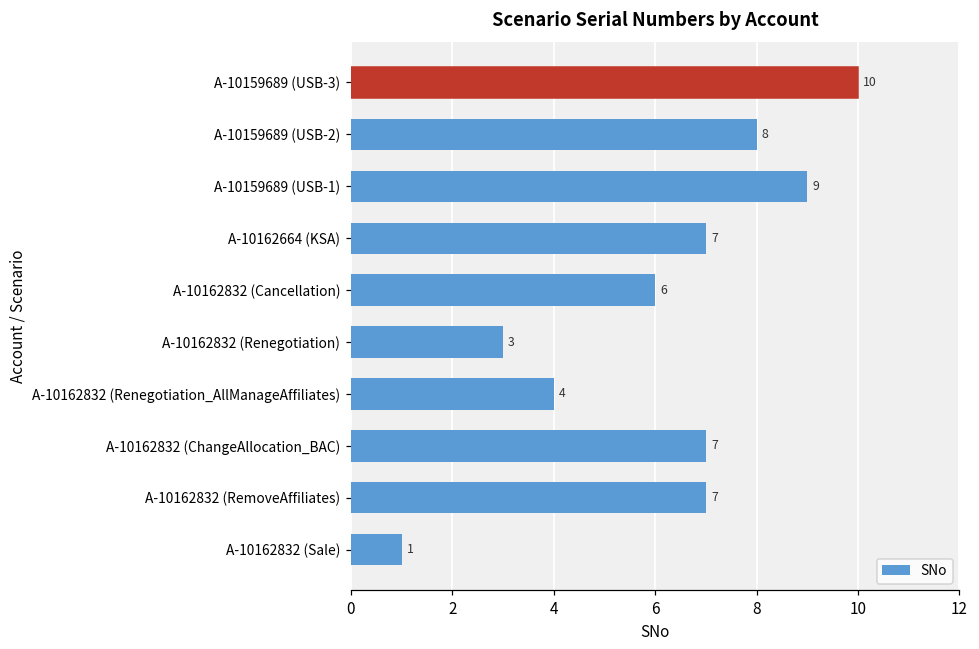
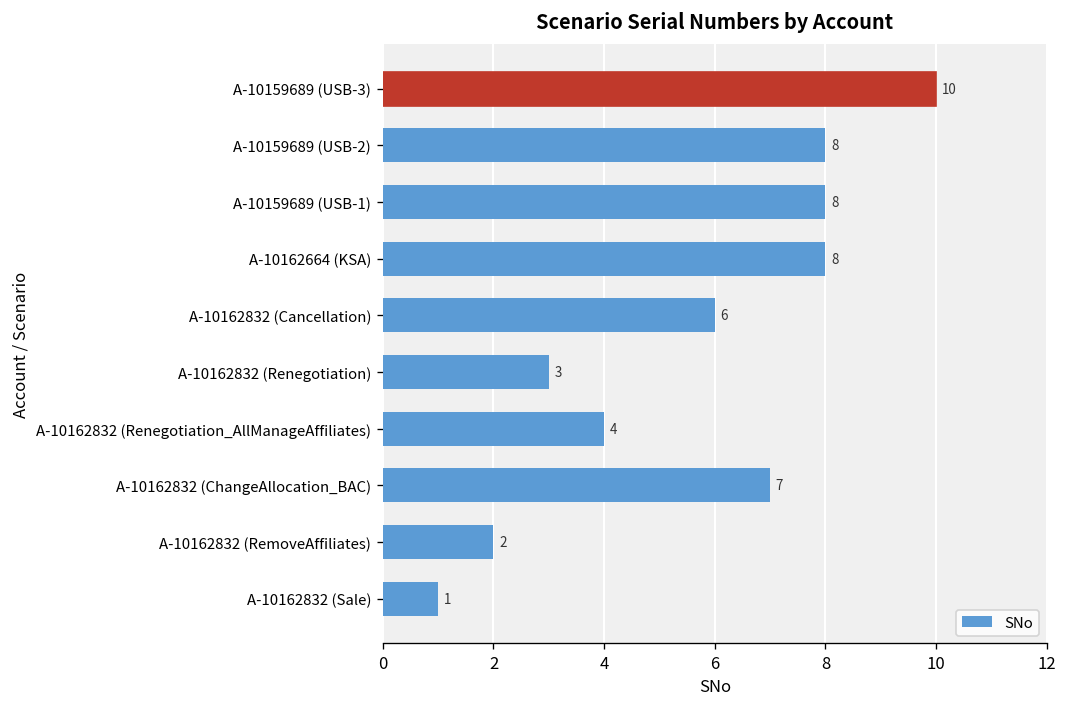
A-10159689 (USB-1): 9 -> 8
A-10162664 (KSA): 7 -> 8
A-10162832 (RemoveAffiliates): 7 -> 2
